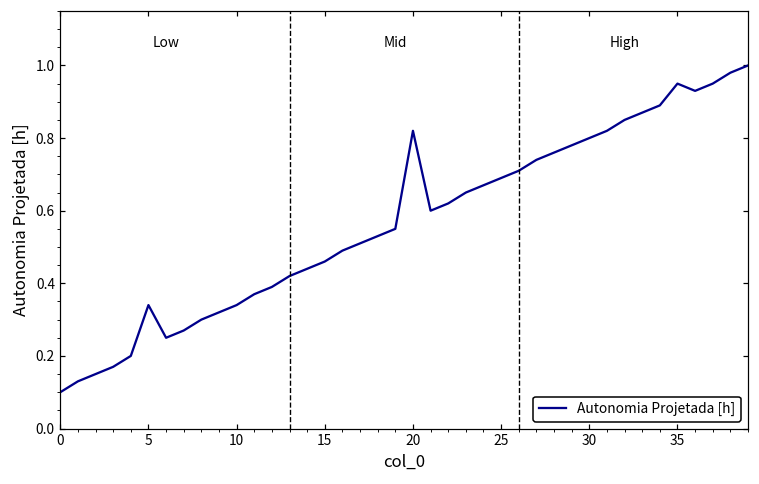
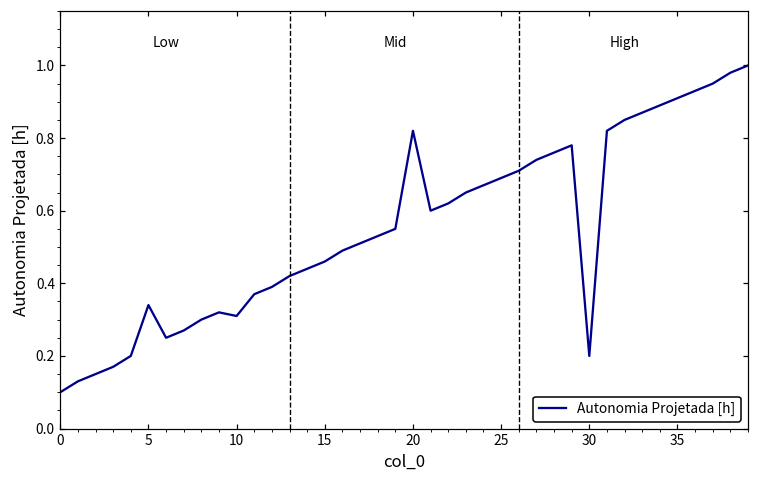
10: 0.34 -> 0.31
30: 0.8 -> 0.2
35: 0.95 -> 0.91
